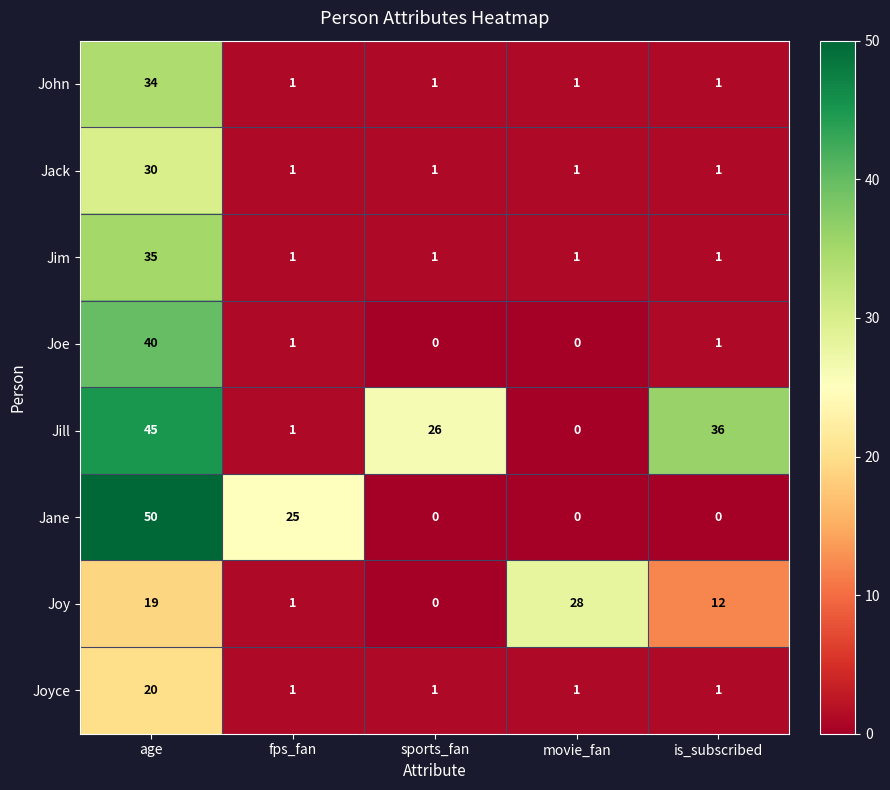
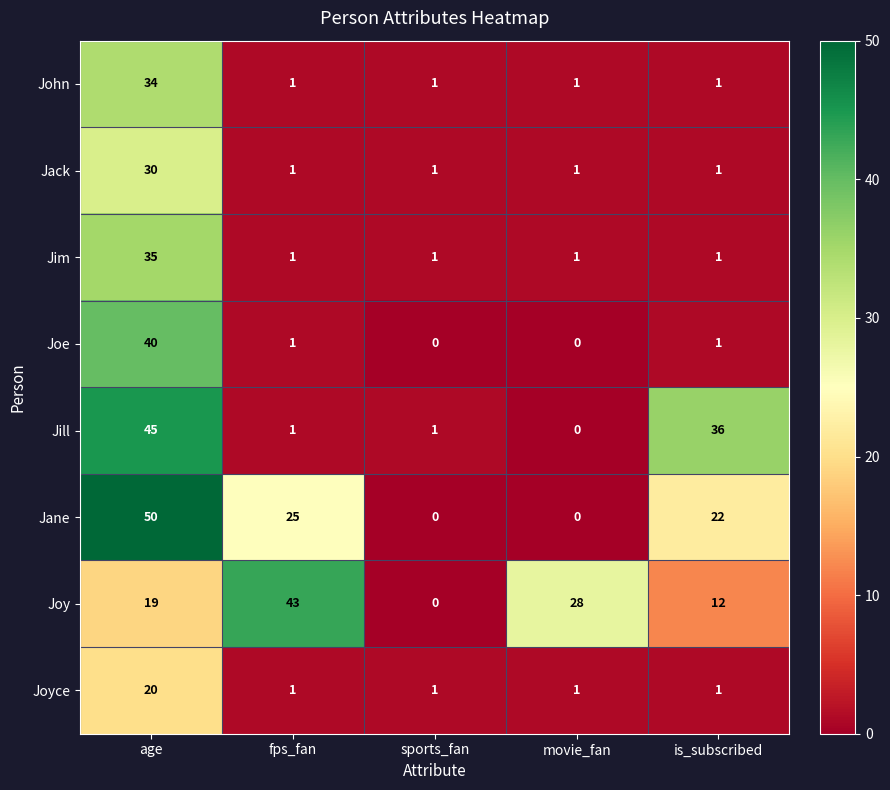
Jill, sports_fan: 26 -> 1
Jane, is_subscribed: 0 -> 22
Joy, fps_fan: 1 -> 43
